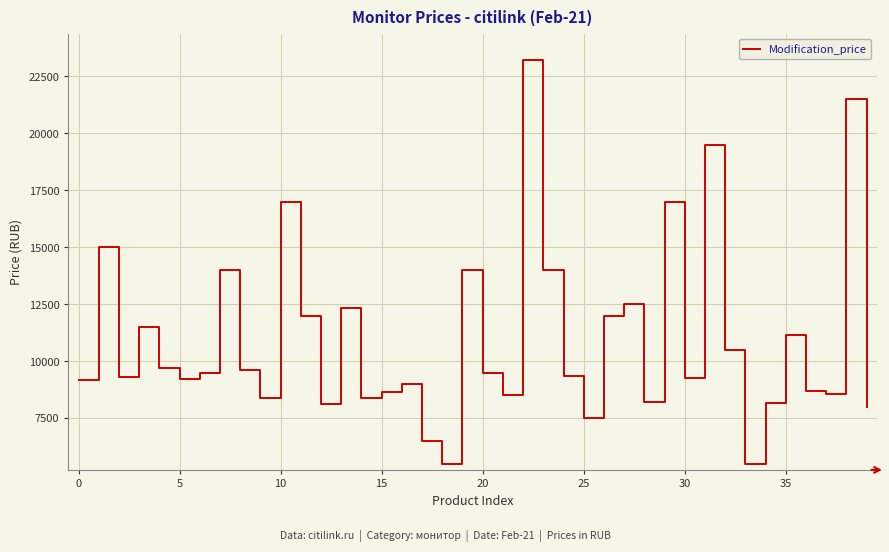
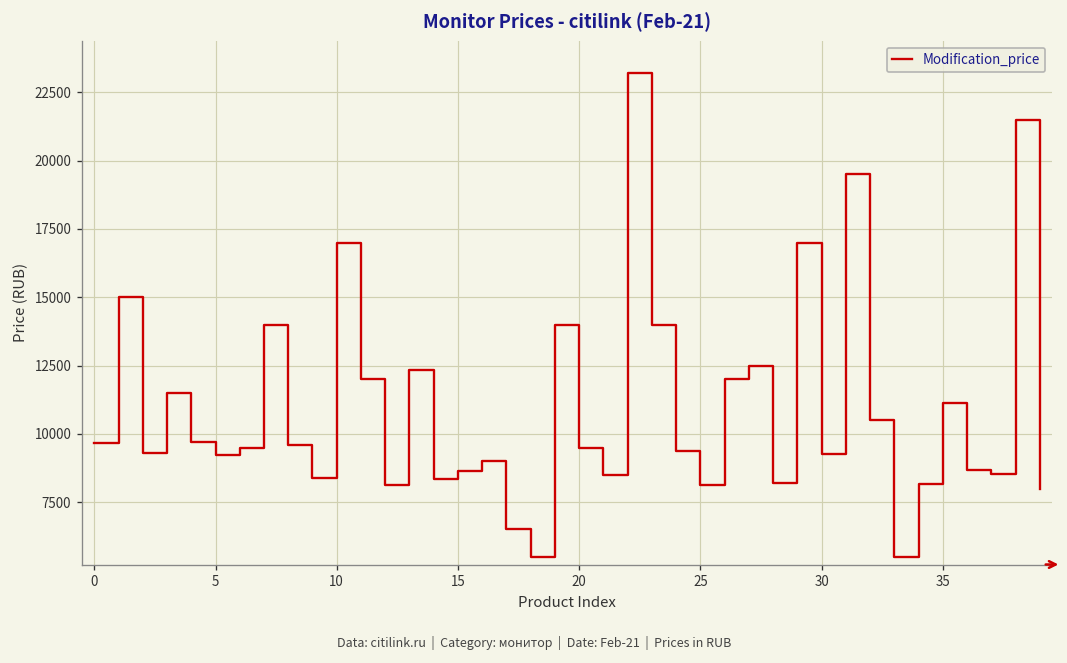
0: 9200 -> 9700
25: 7500 -> 8100
